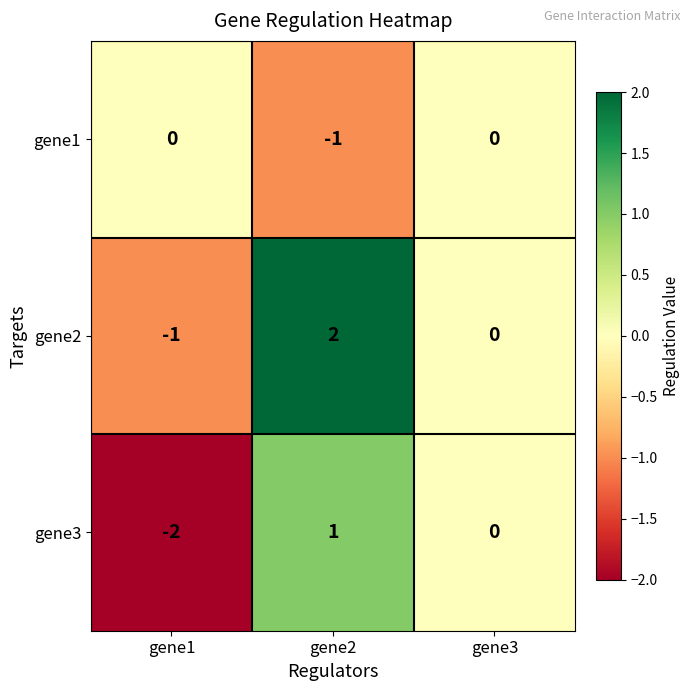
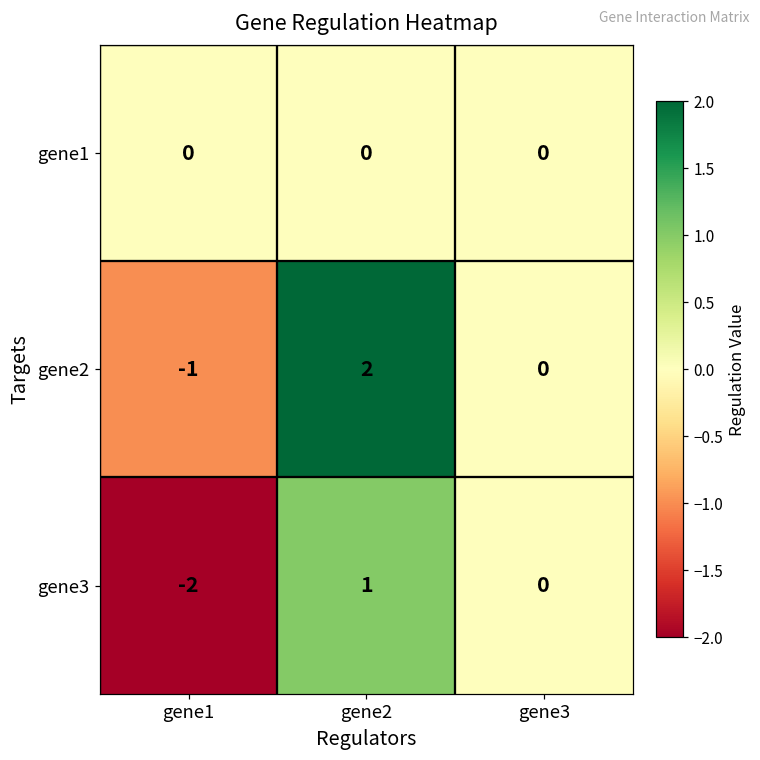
gene1, gene2: -1 -> 0
